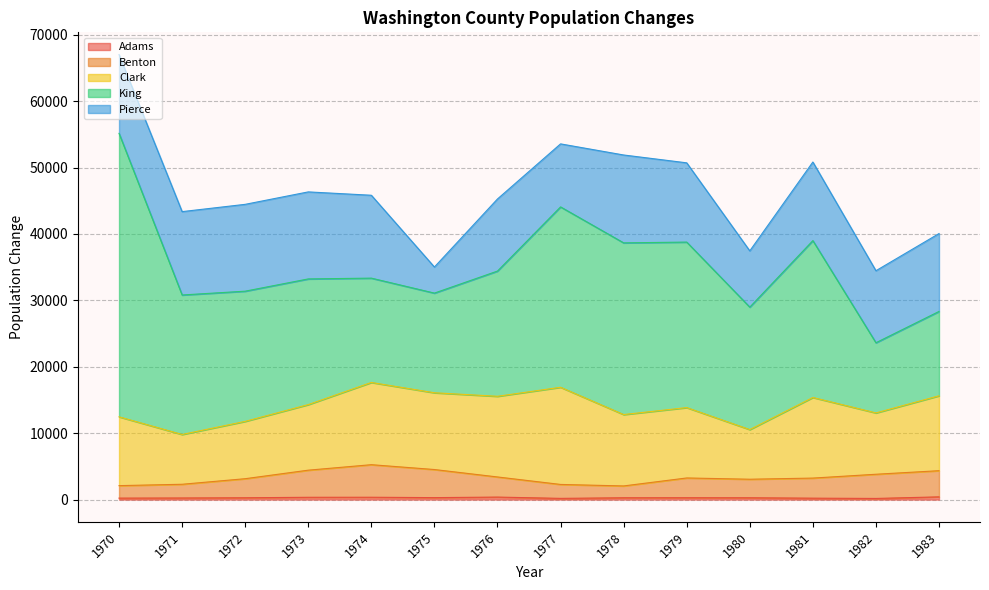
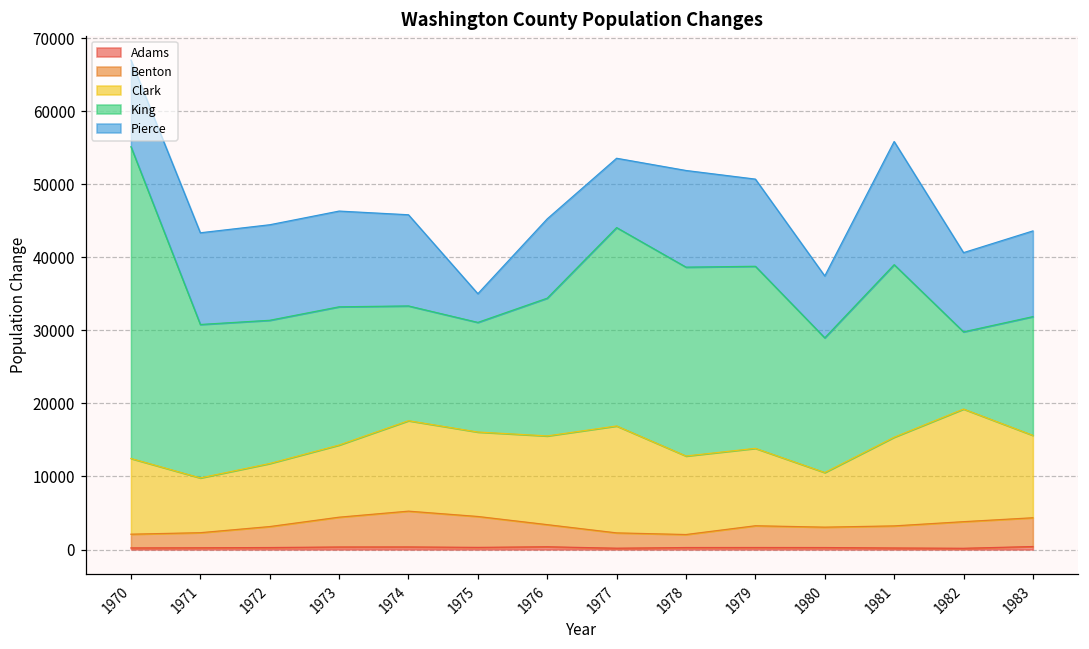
Pierce, 1981: 12000 -> 17000
Clark, 1982: 9000 -> 15000
King, 1983: 13000 -> 16000
